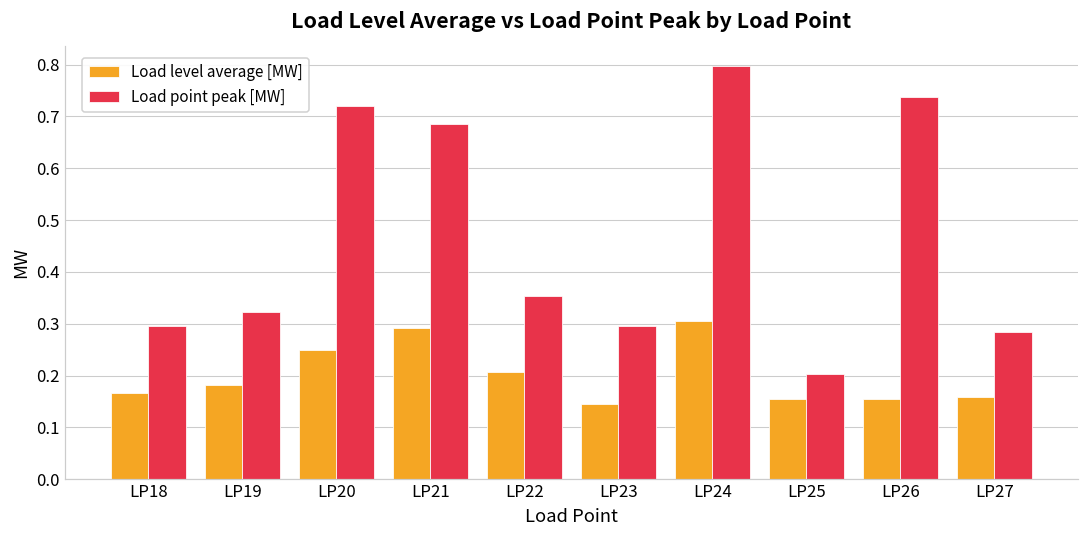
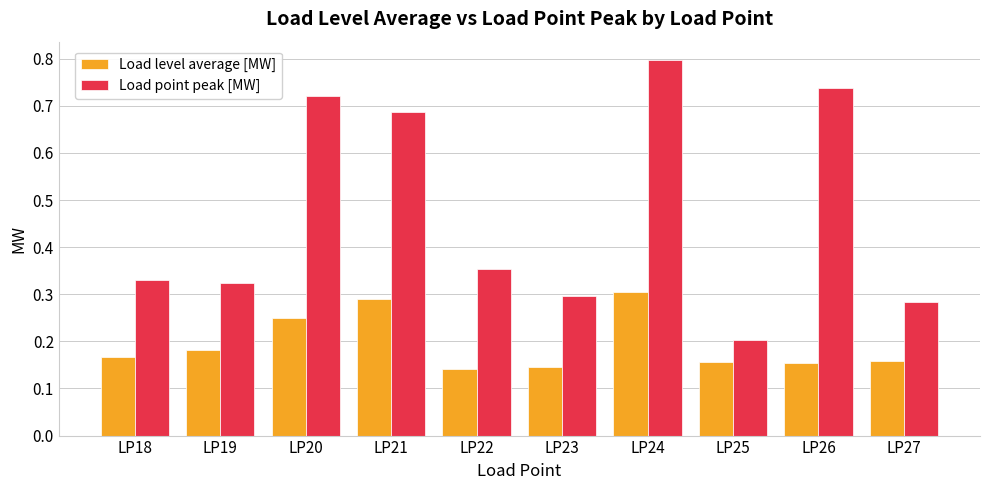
Load point peak [MW], LP18: 0.30 -> 0.33
Load level average [MW], LP22: 0.21 -> 0.14
